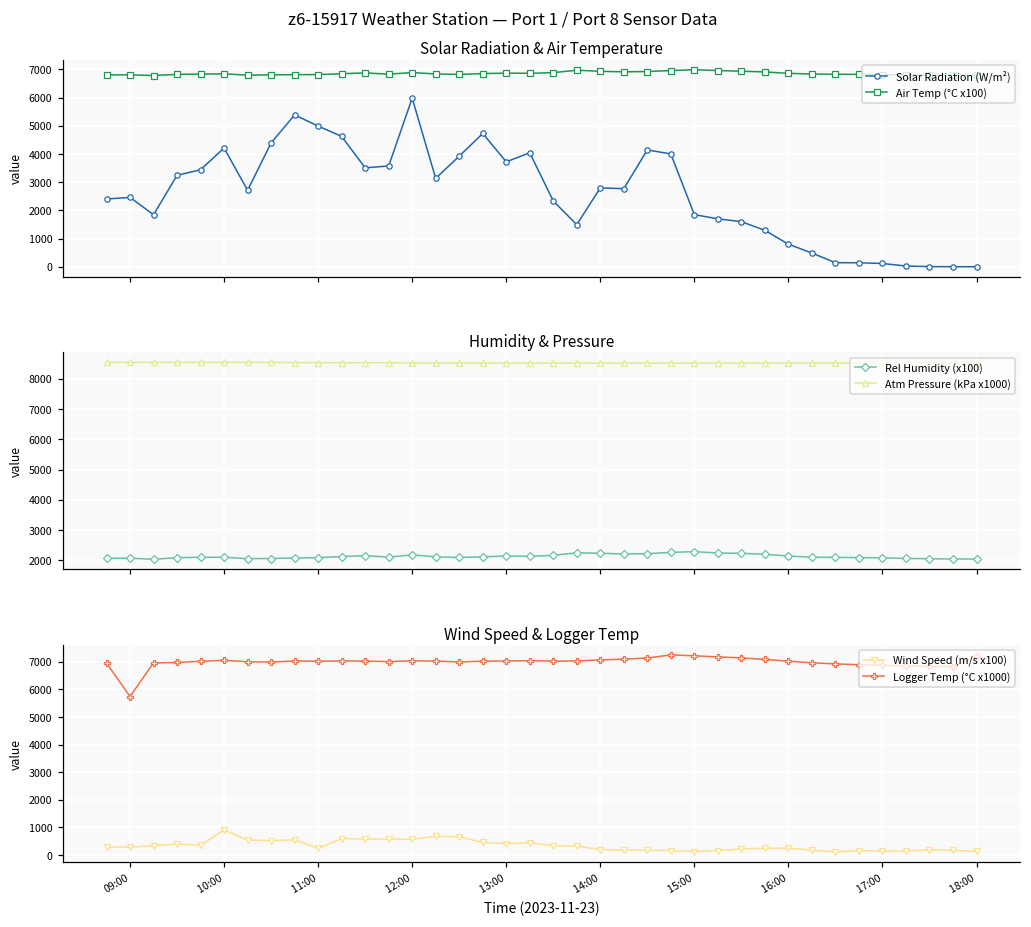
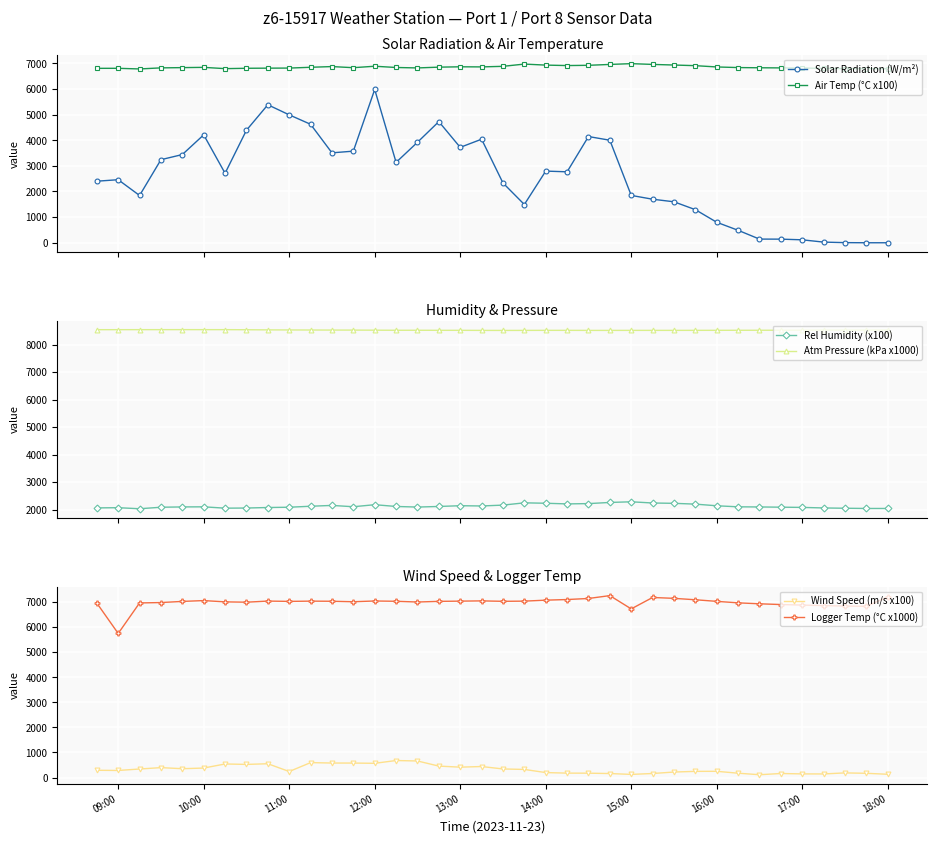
Wind Speed & Logger Temp, Wind Speed (m/s x100), 10:00: 900 -> 400
Wind Speed & Logger Temp, Logger Temp (°C x1000), 15:00: 7200 -> 6700
